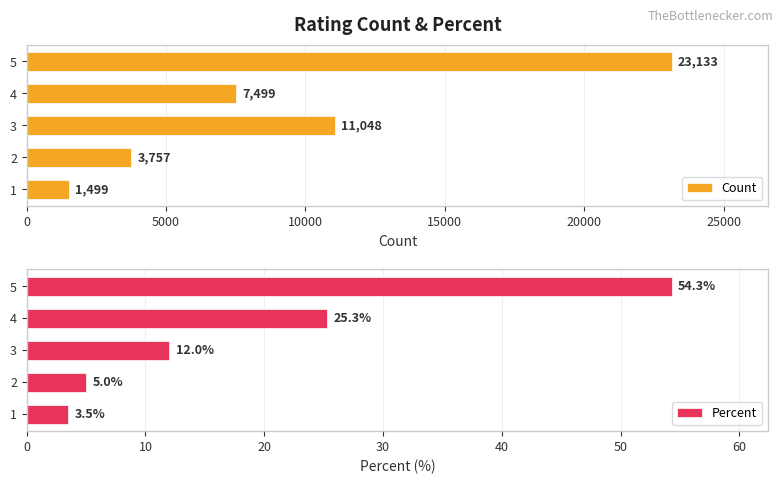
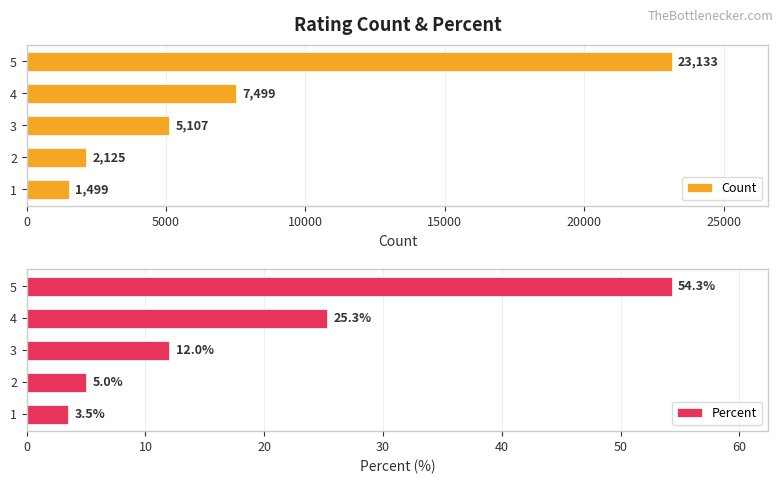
Rating Count & Percent, 3: 11,048 -> 5,107
Rating Count & Percent, 2: 3,757 -> 2,125
